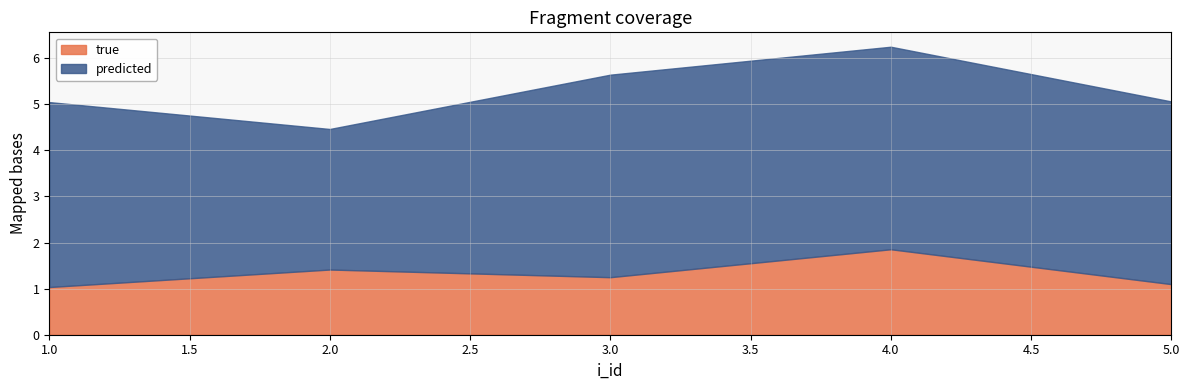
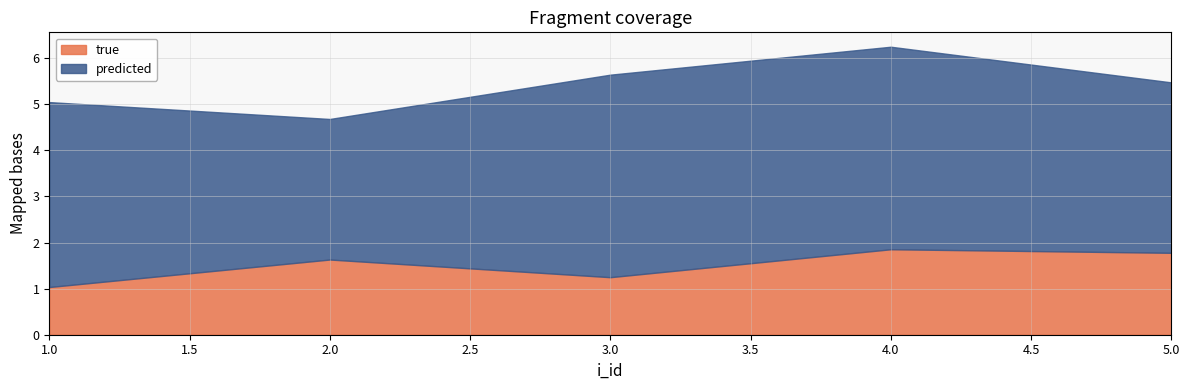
true, 2.0: 1.4 -> 1.6
true, 5.0: 1.1 -> 1.8
predicted, 5.0: 4.0 -> 3.7
